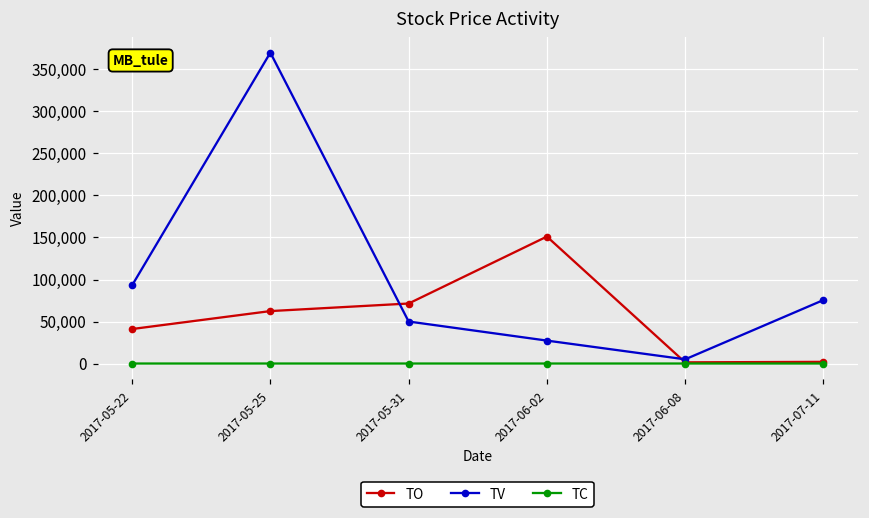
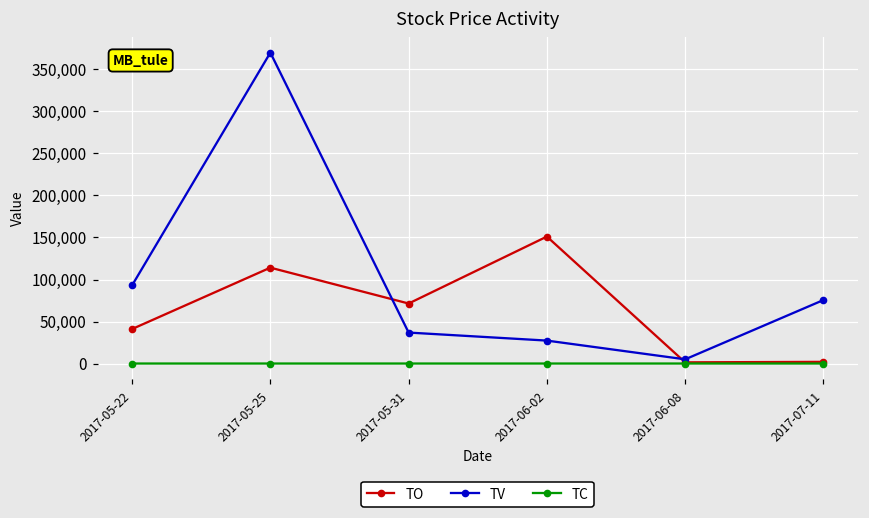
TO, 2017-05-25: 60,000 -> 110,000
TV, 2017-05-31: 50,000 -> 40,000
